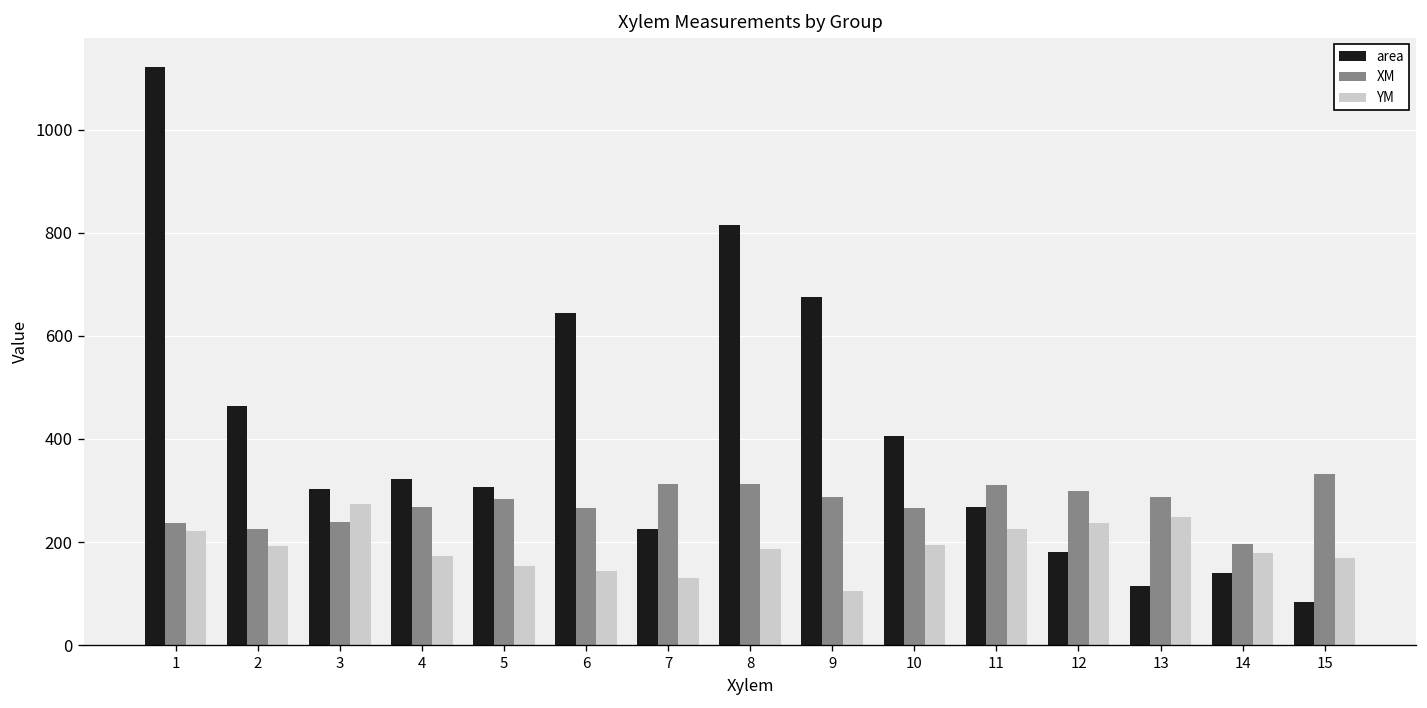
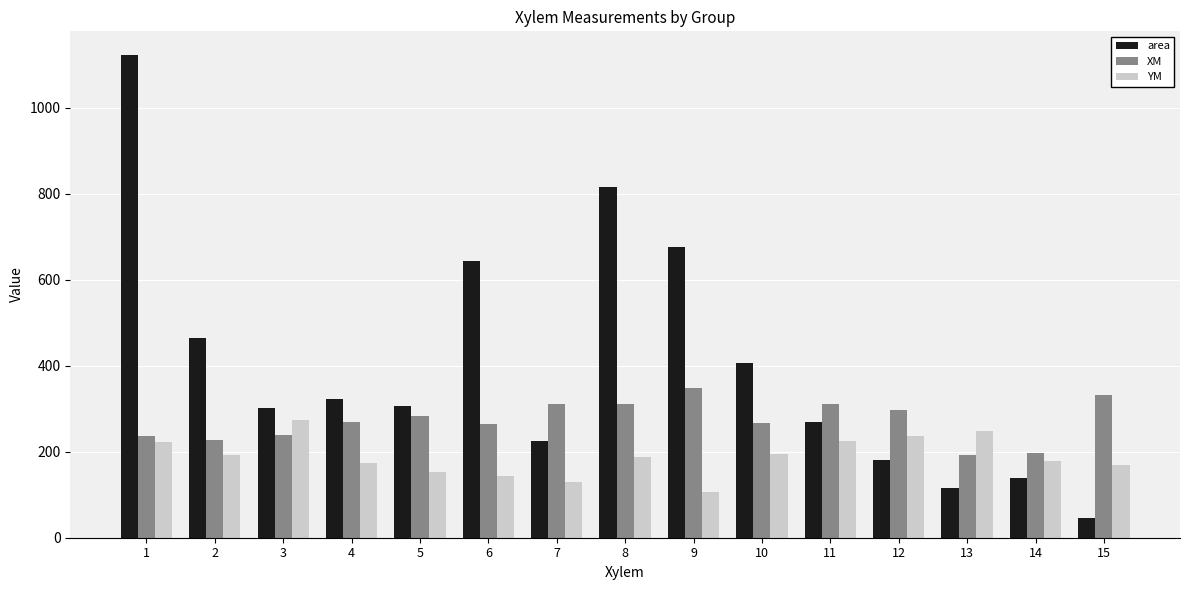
XM, 9: 290 -> 350
XM, 13: 290 -> 190
area, 15: 80 -> 50
